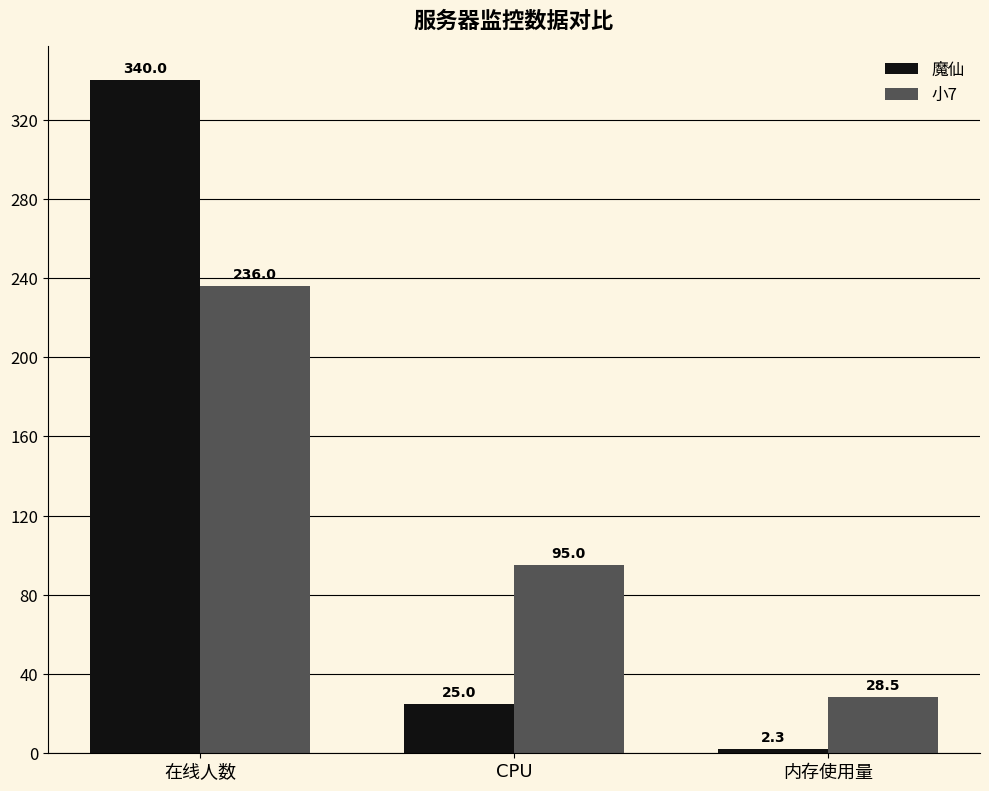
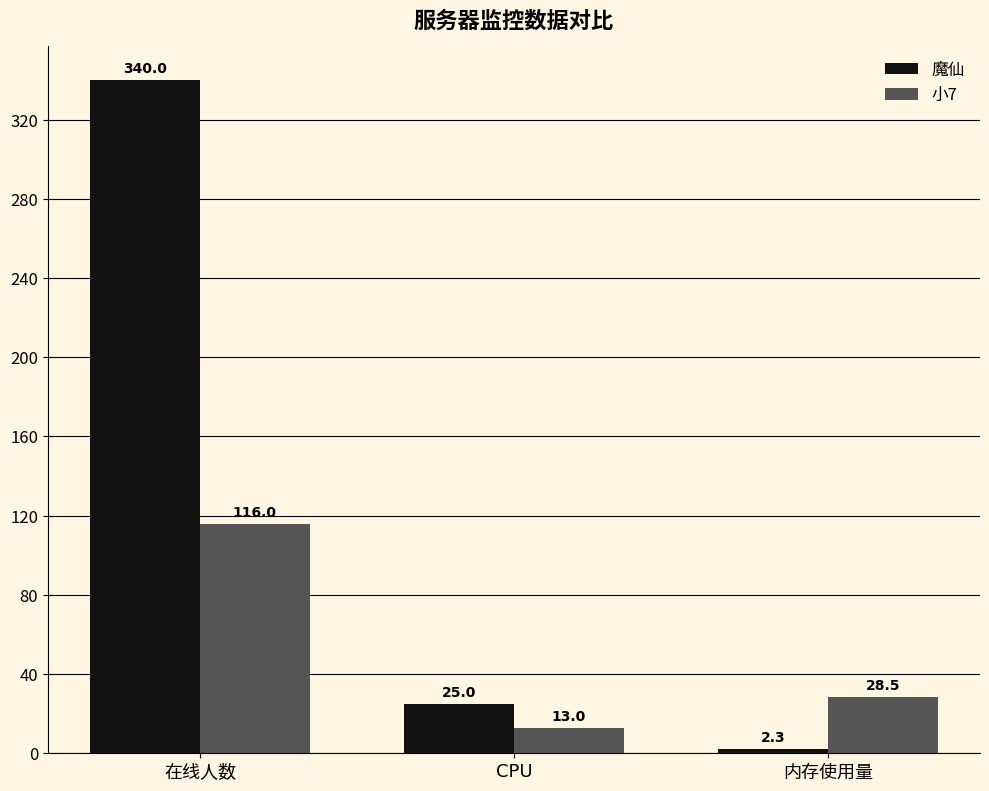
小7, 在线人数: 236.0 -> 116.0
小7, CPU: 95.0 -> 13.0
